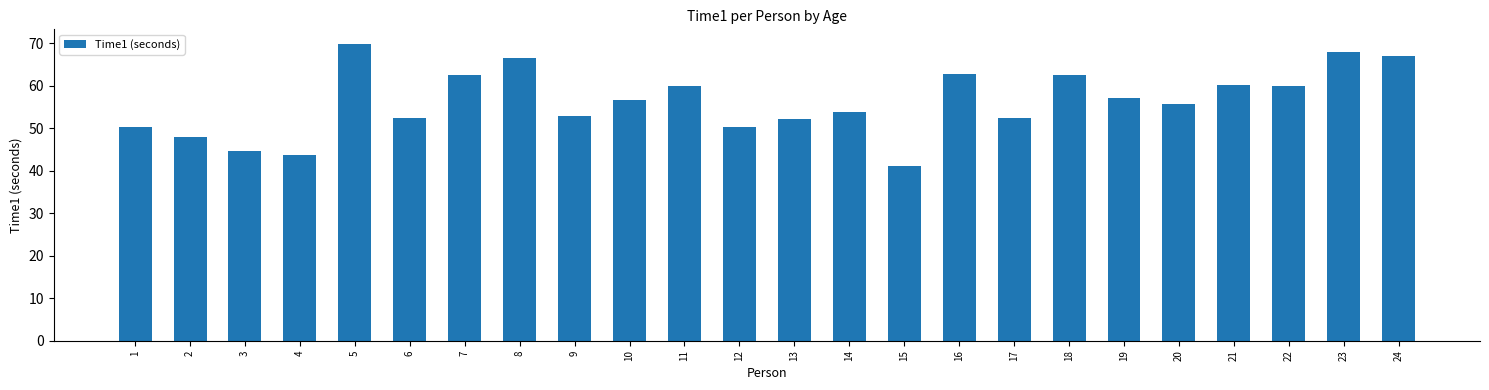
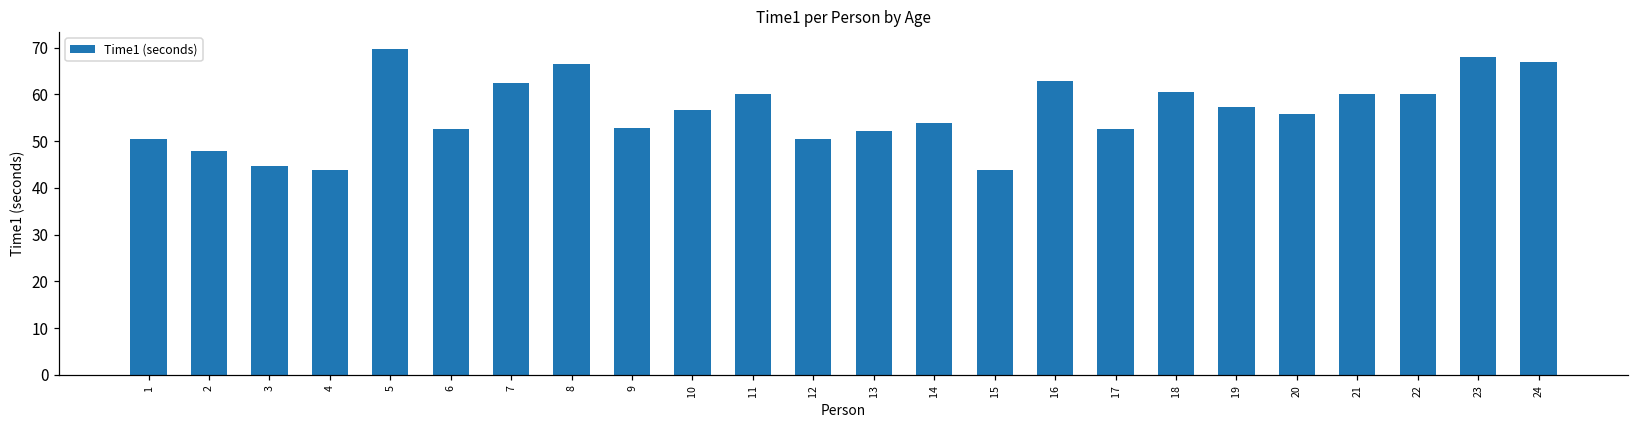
15: 41 -> 44
18: 63 -> 61
